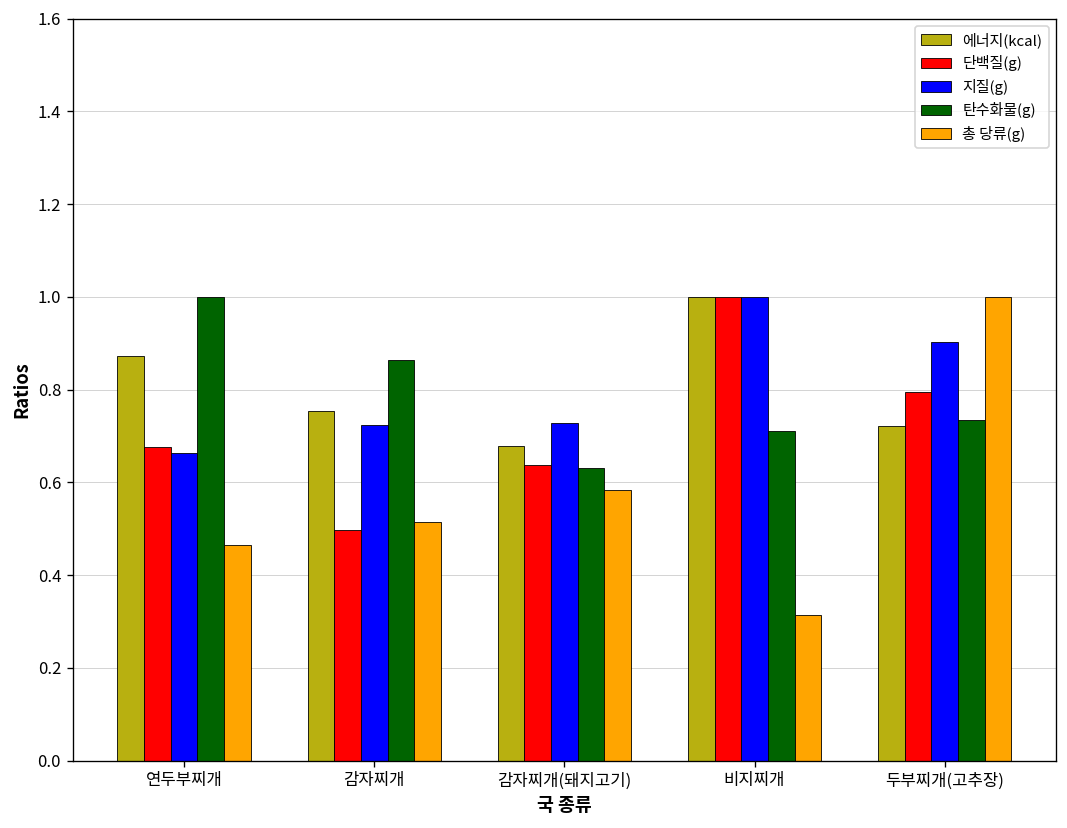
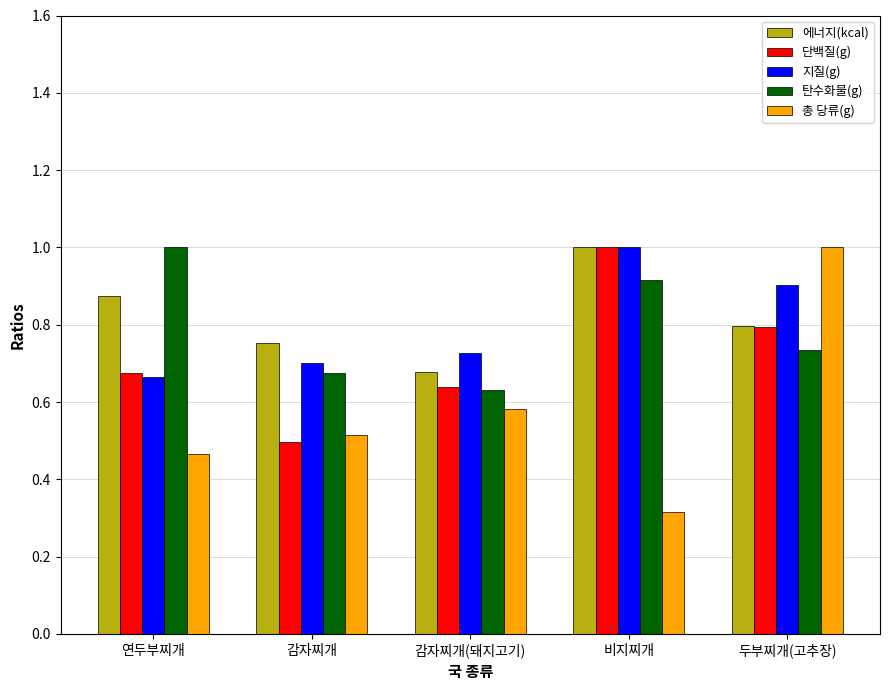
지질(g), 감자찌개: 0.72 -> 0.70
탄수화물(g), 감자찌개: 0.86 -> 0.68
탄수화물(g), 비지찌개: 0.71 -> 0.91
에너지(kcal), 두부찌개(고추장): 0.72 -> 0.80
